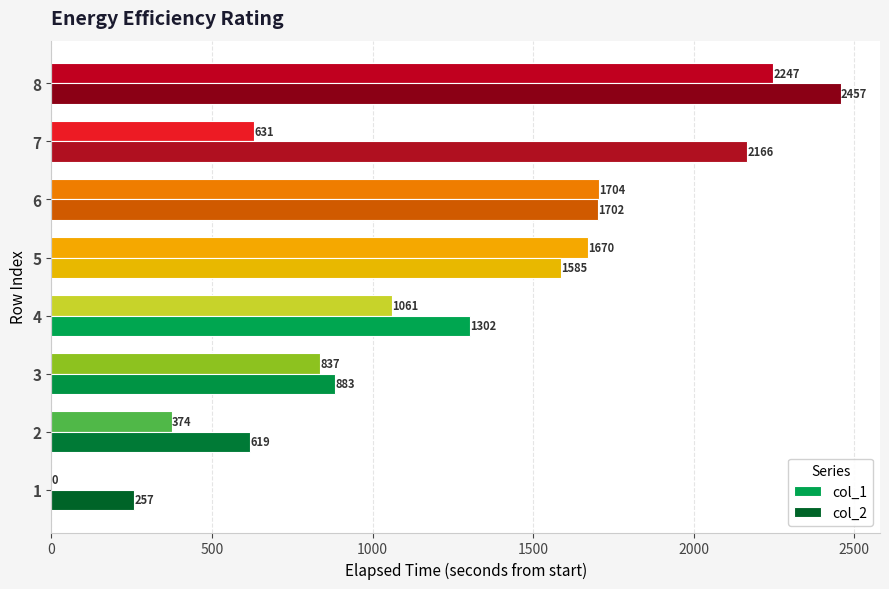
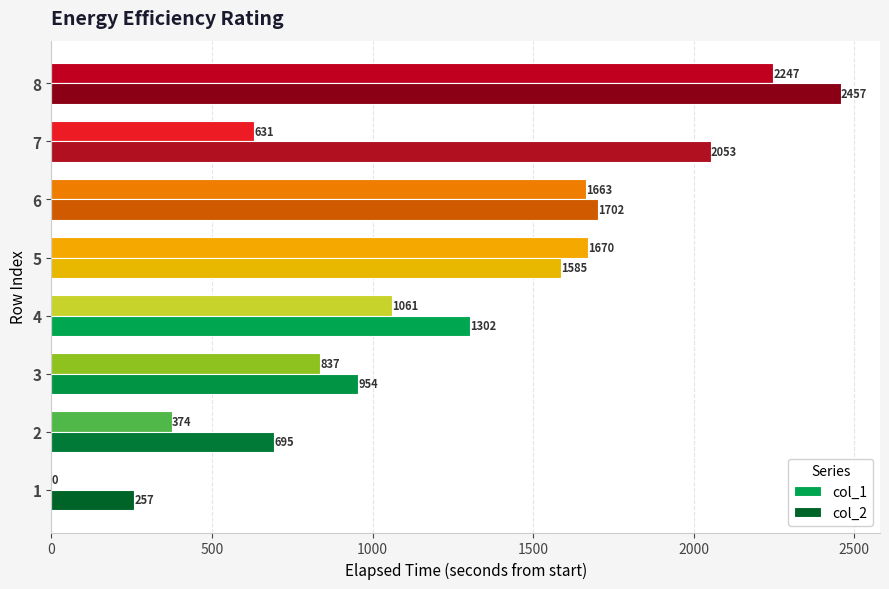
col_2, 7: 2166 -> 2053
col_1, 6: 1704 -> 1663
col_2, 3: 883 -> 954
col_2, 2: 619 -> 695
